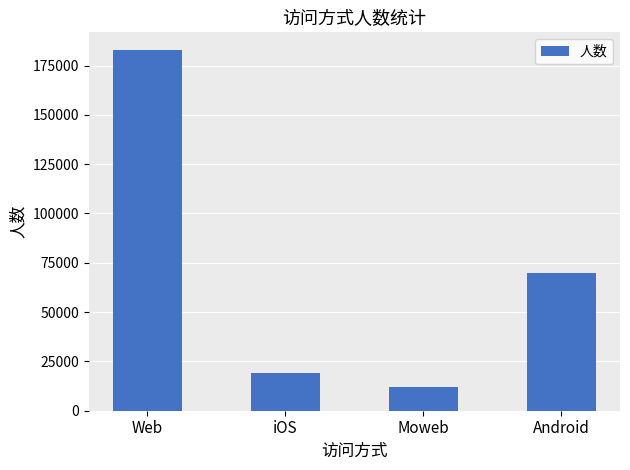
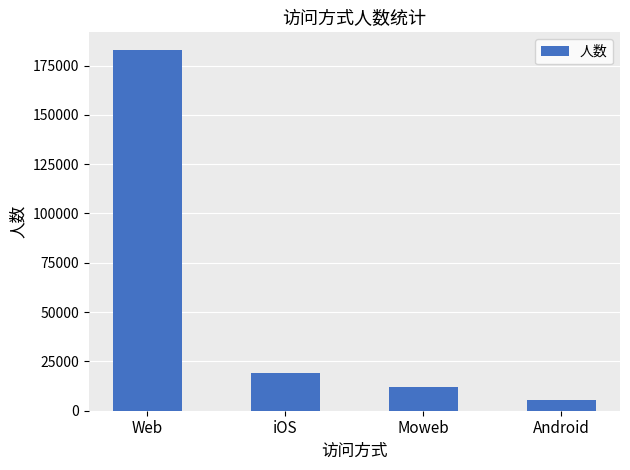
Android: 70000 -> 5000
